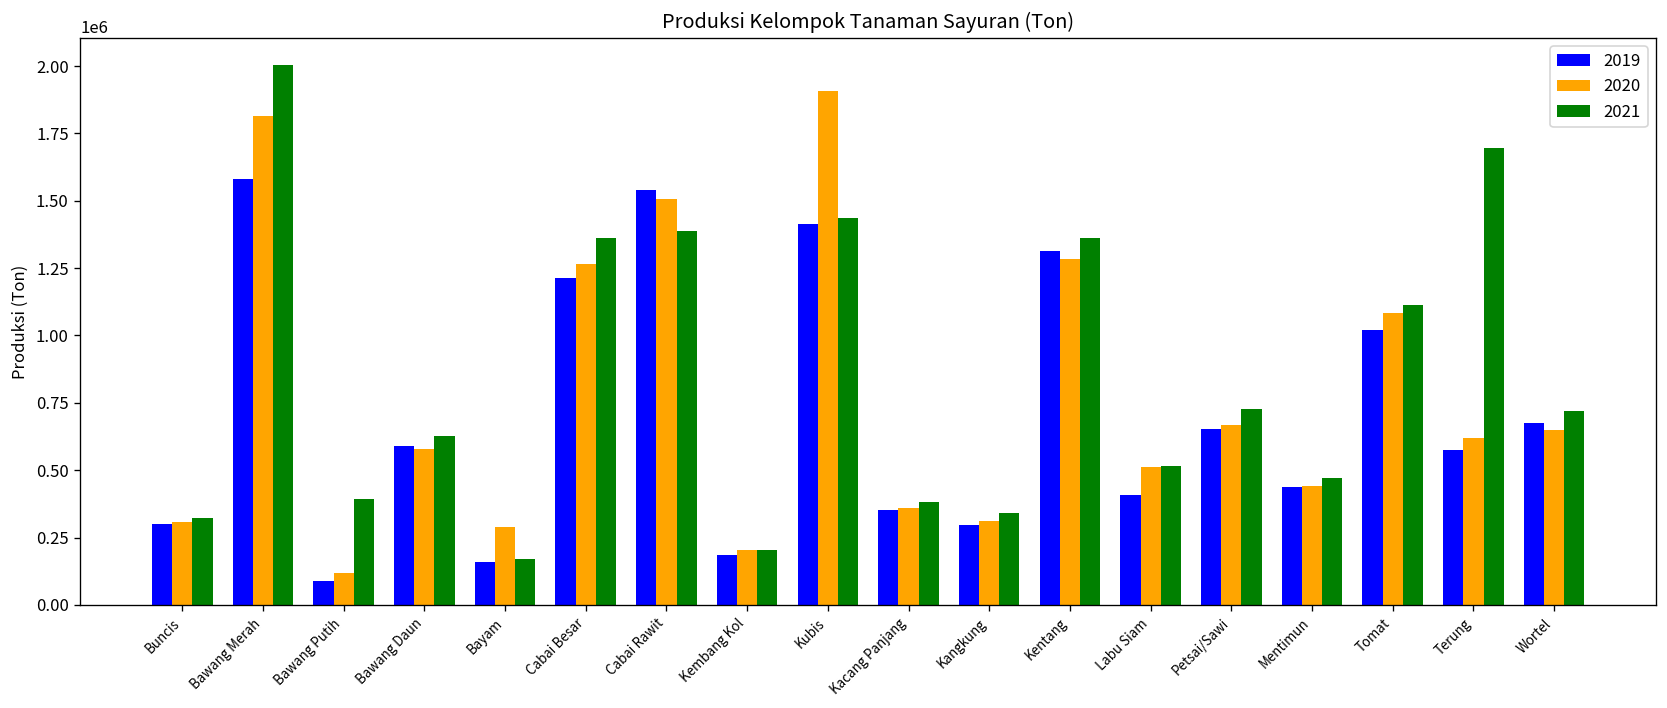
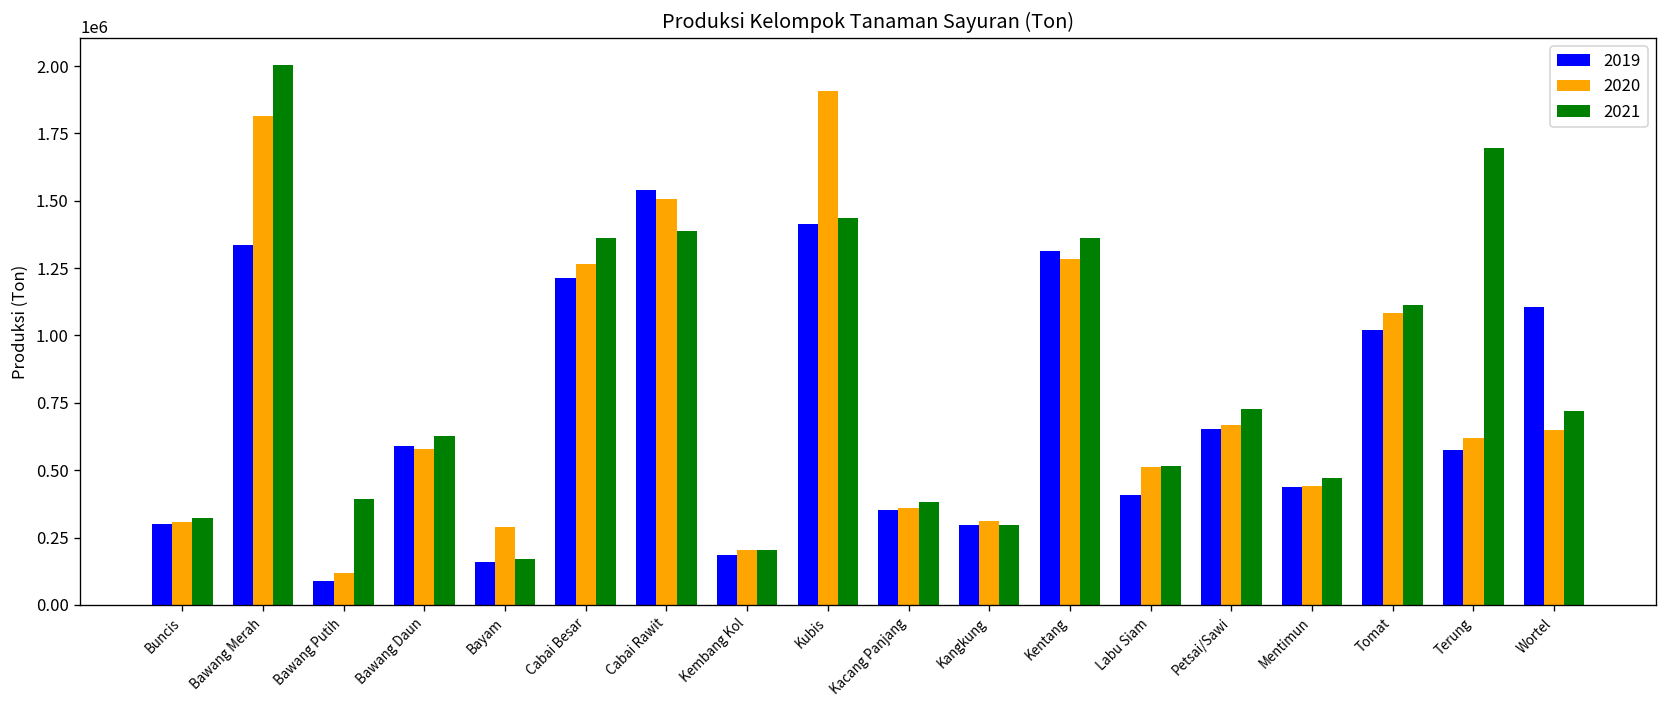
2019, Bawang Merah: 1580000 -> 1330000
2021, Kangkung: 340000 -> 300000
2019, Wortel: 670000 -> 1100000
